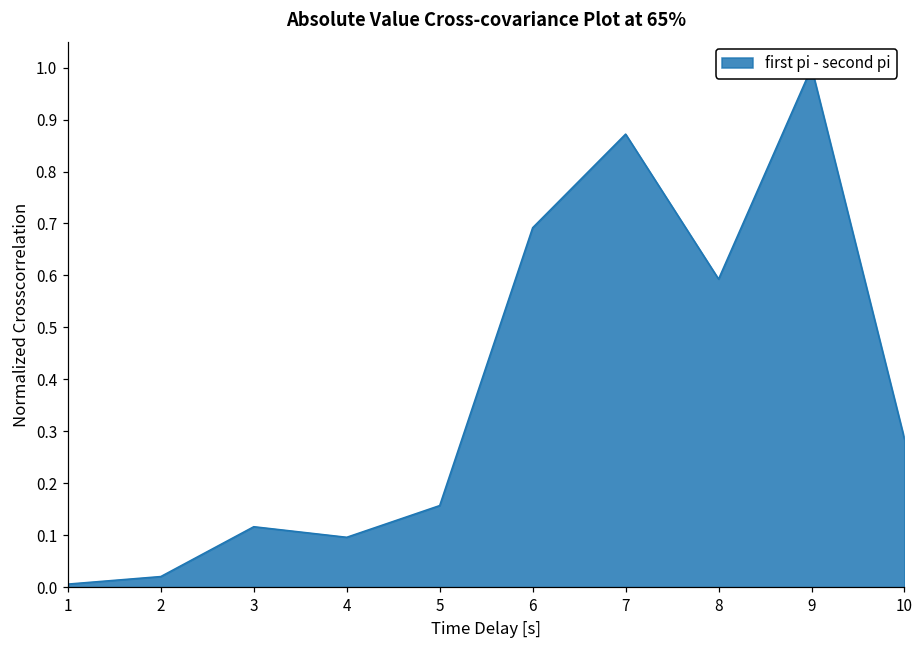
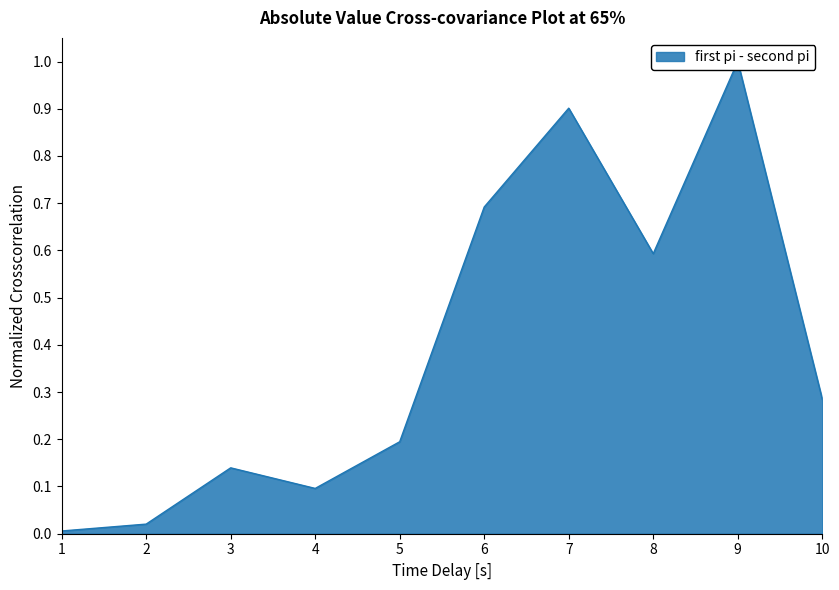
3: 0.12 -> 0.14
5: 0.16 -> 0.19
7: 0.87 -> 0.90
